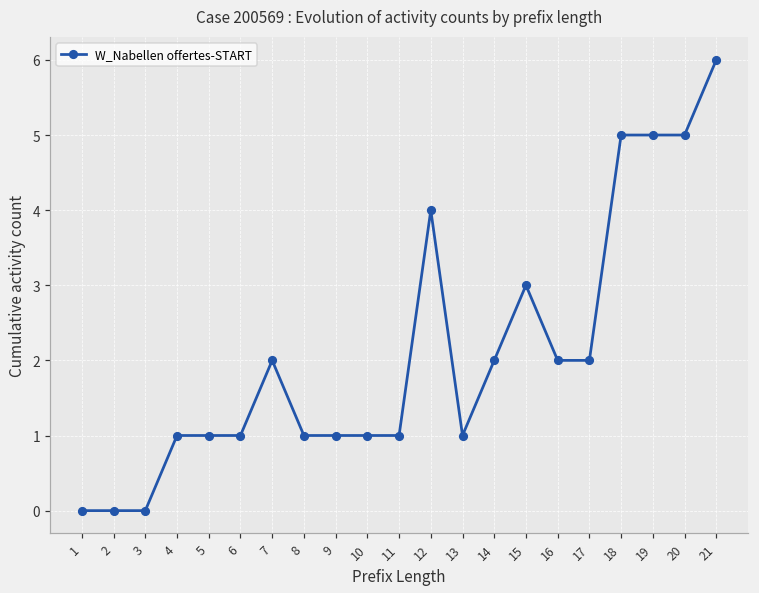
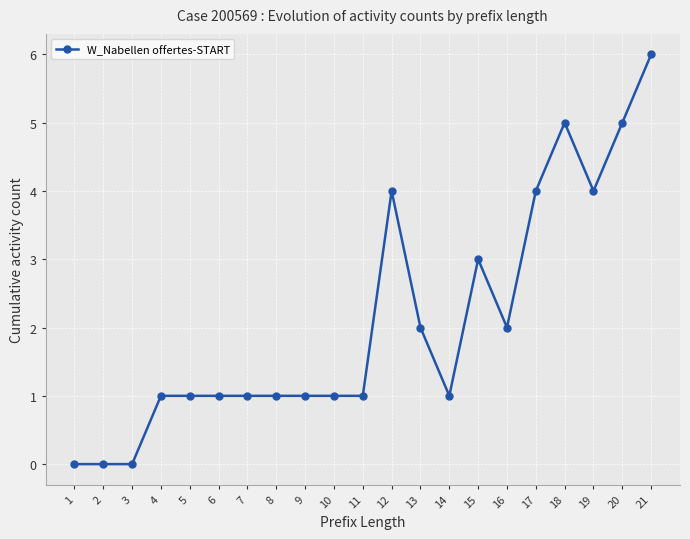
7: 2 -> 1
13: 1 -> 2
14: 2 -> 1
17: 2 -> 4
19: 5 -> 4
